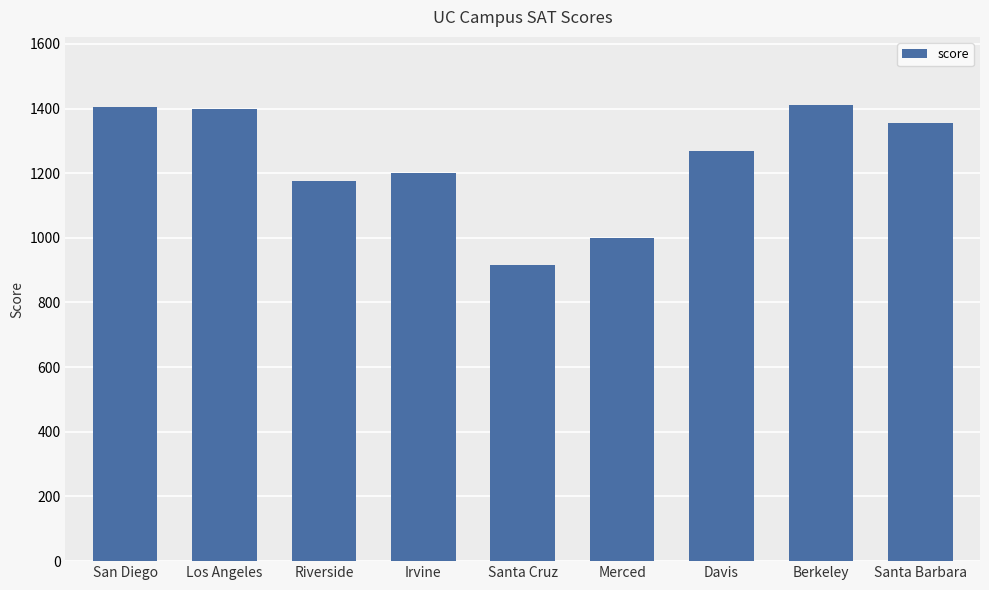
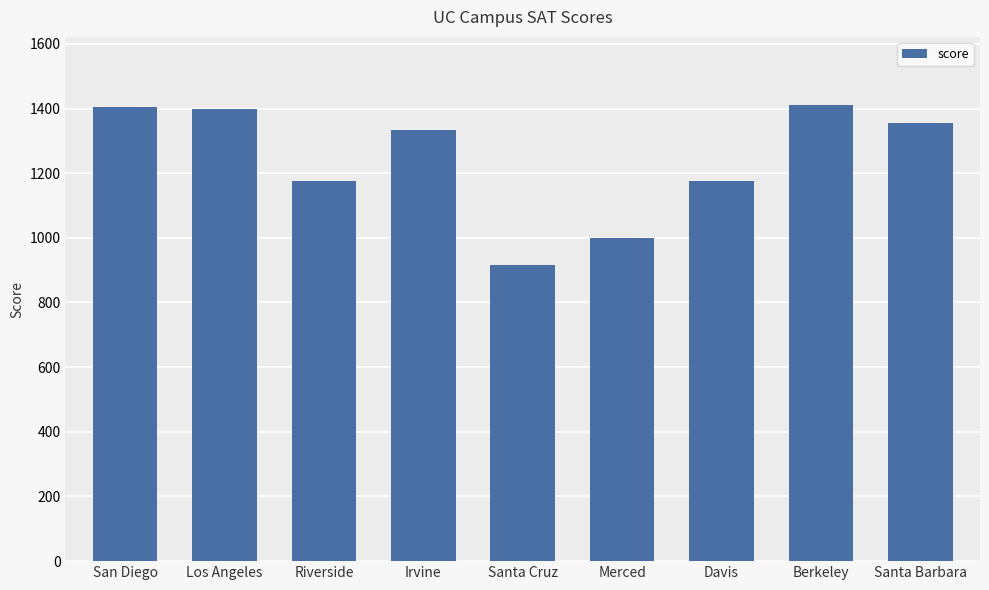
Irvine: 1200 -> 1330
Davis: 1270 -> 1180
